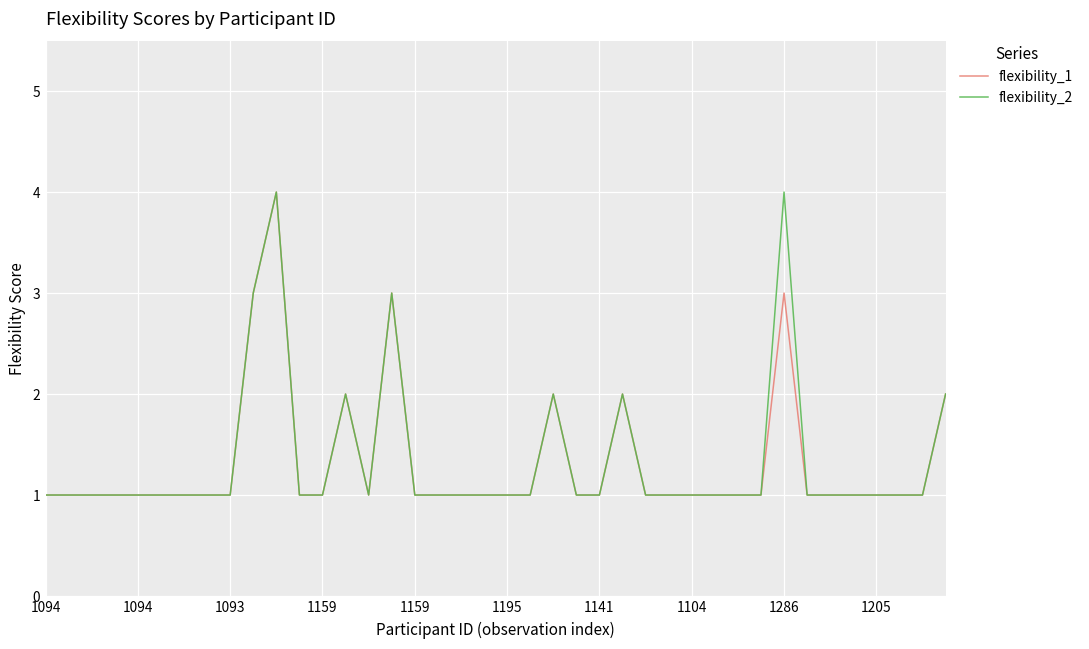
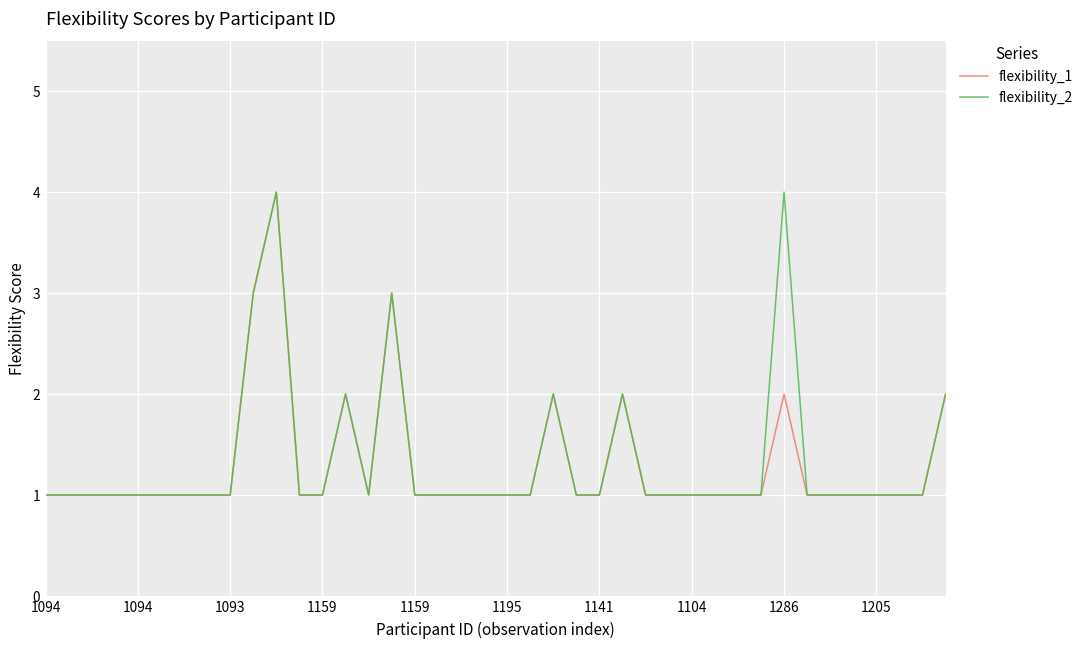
flexibility_1, 1286: 3 -> 2
